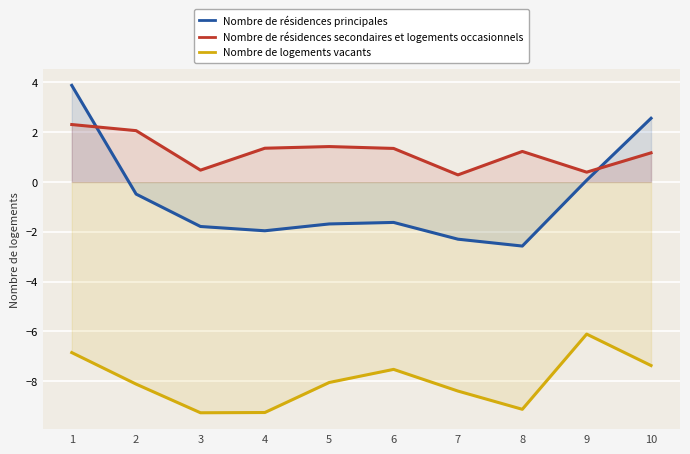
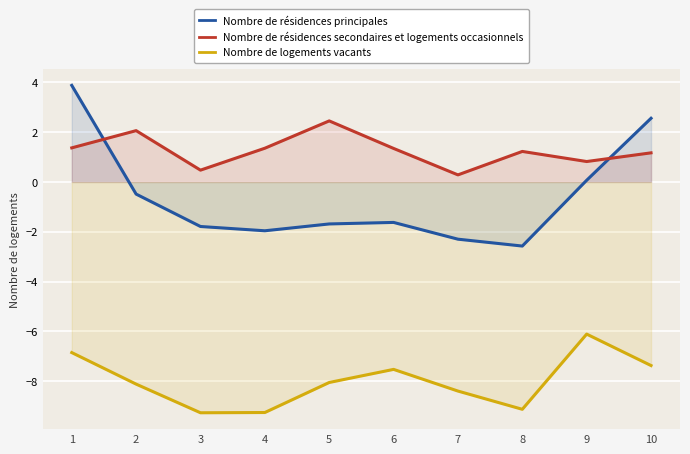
Nombre de résidences secondaires et logements occasionnels, 1: 2.3 -> 1.4
Nombre de résidences secondaires et logements occasionnels, 5: 1.4 -> 2.5
Nombre de résidences secondaires et logements occasionnels, 9: 0.4 -> 0.8
